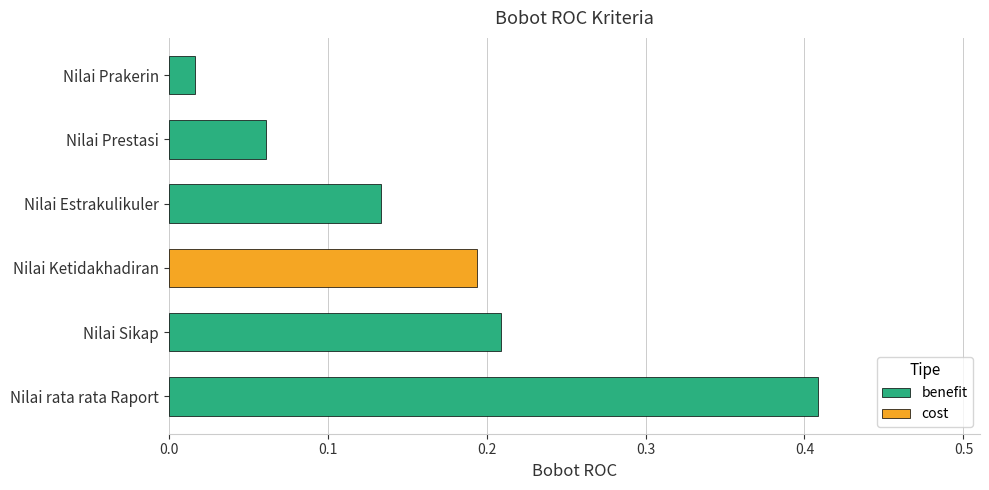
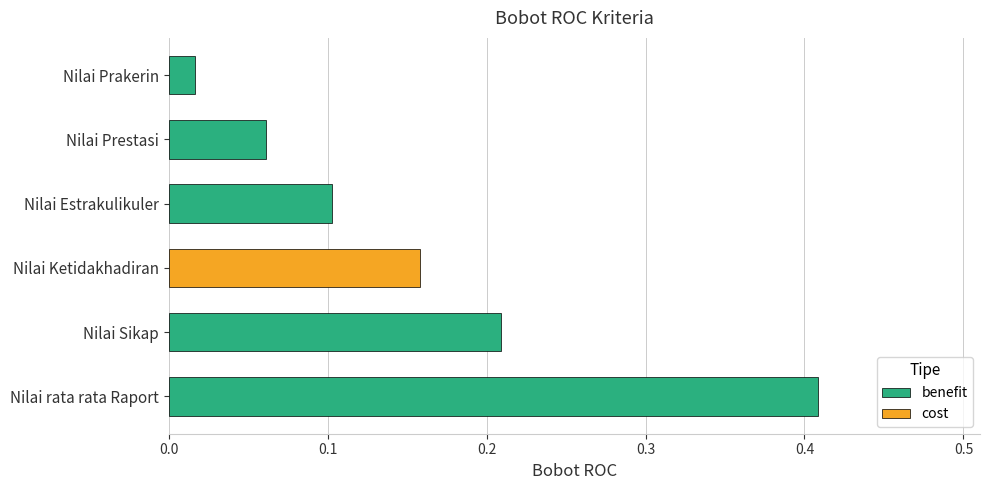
Nilai Estrakulikuler: 0.134 -> 0.103
Nilai Ketidakhadiran: 0.194 -> 0.158
